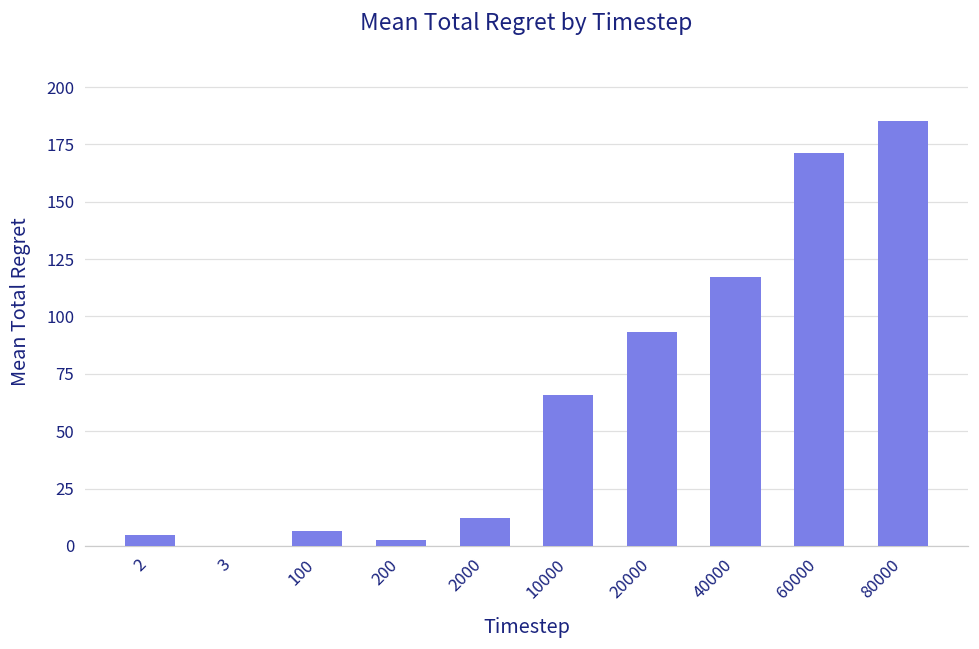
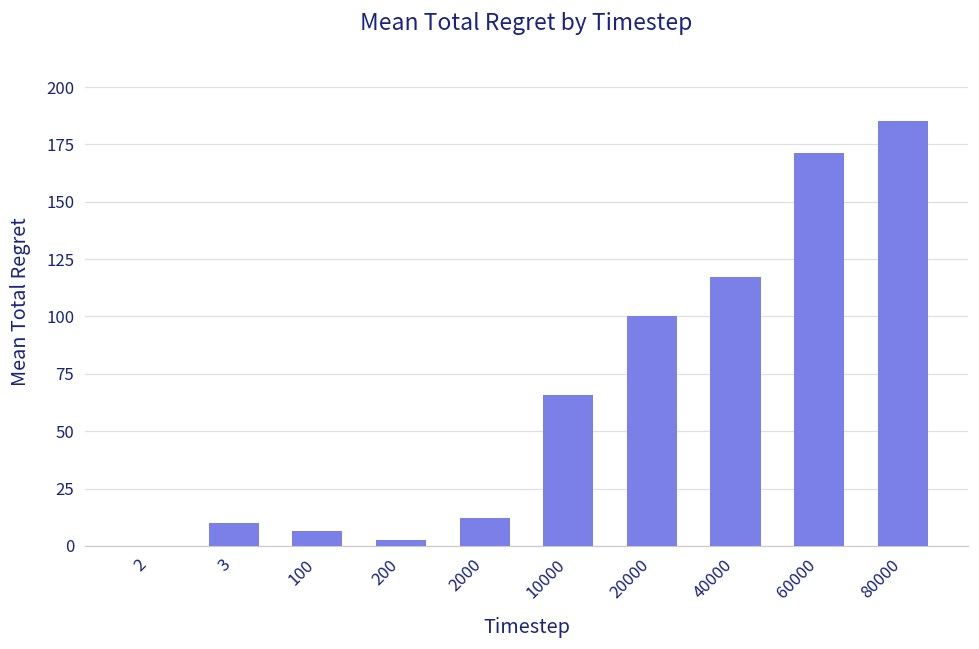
2: 5 -> 0
3: 0 -> 10
20000: 93 -> 100
